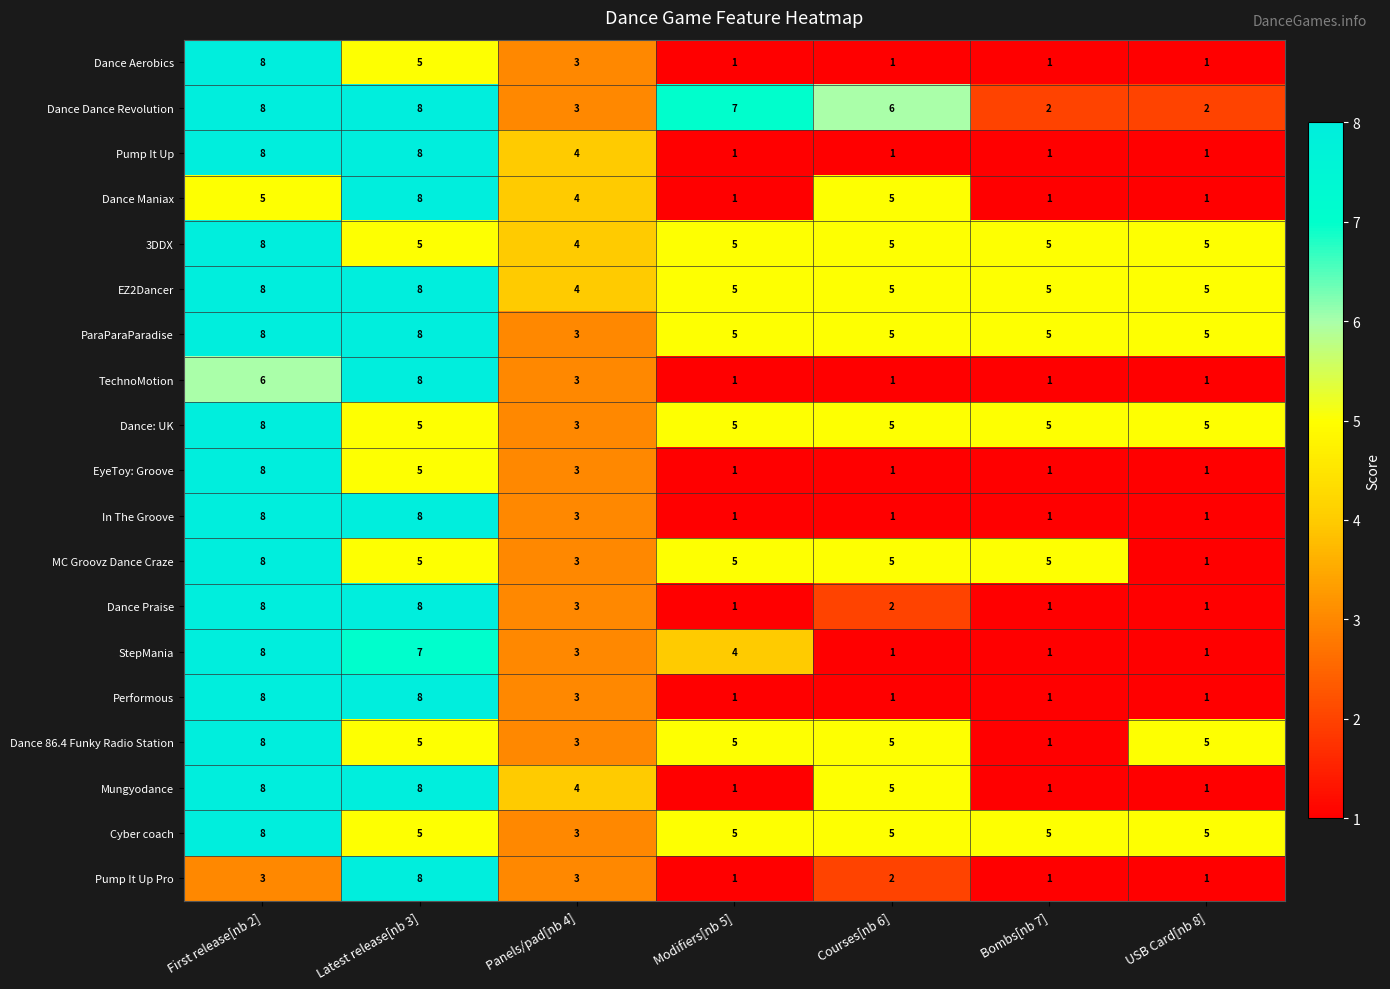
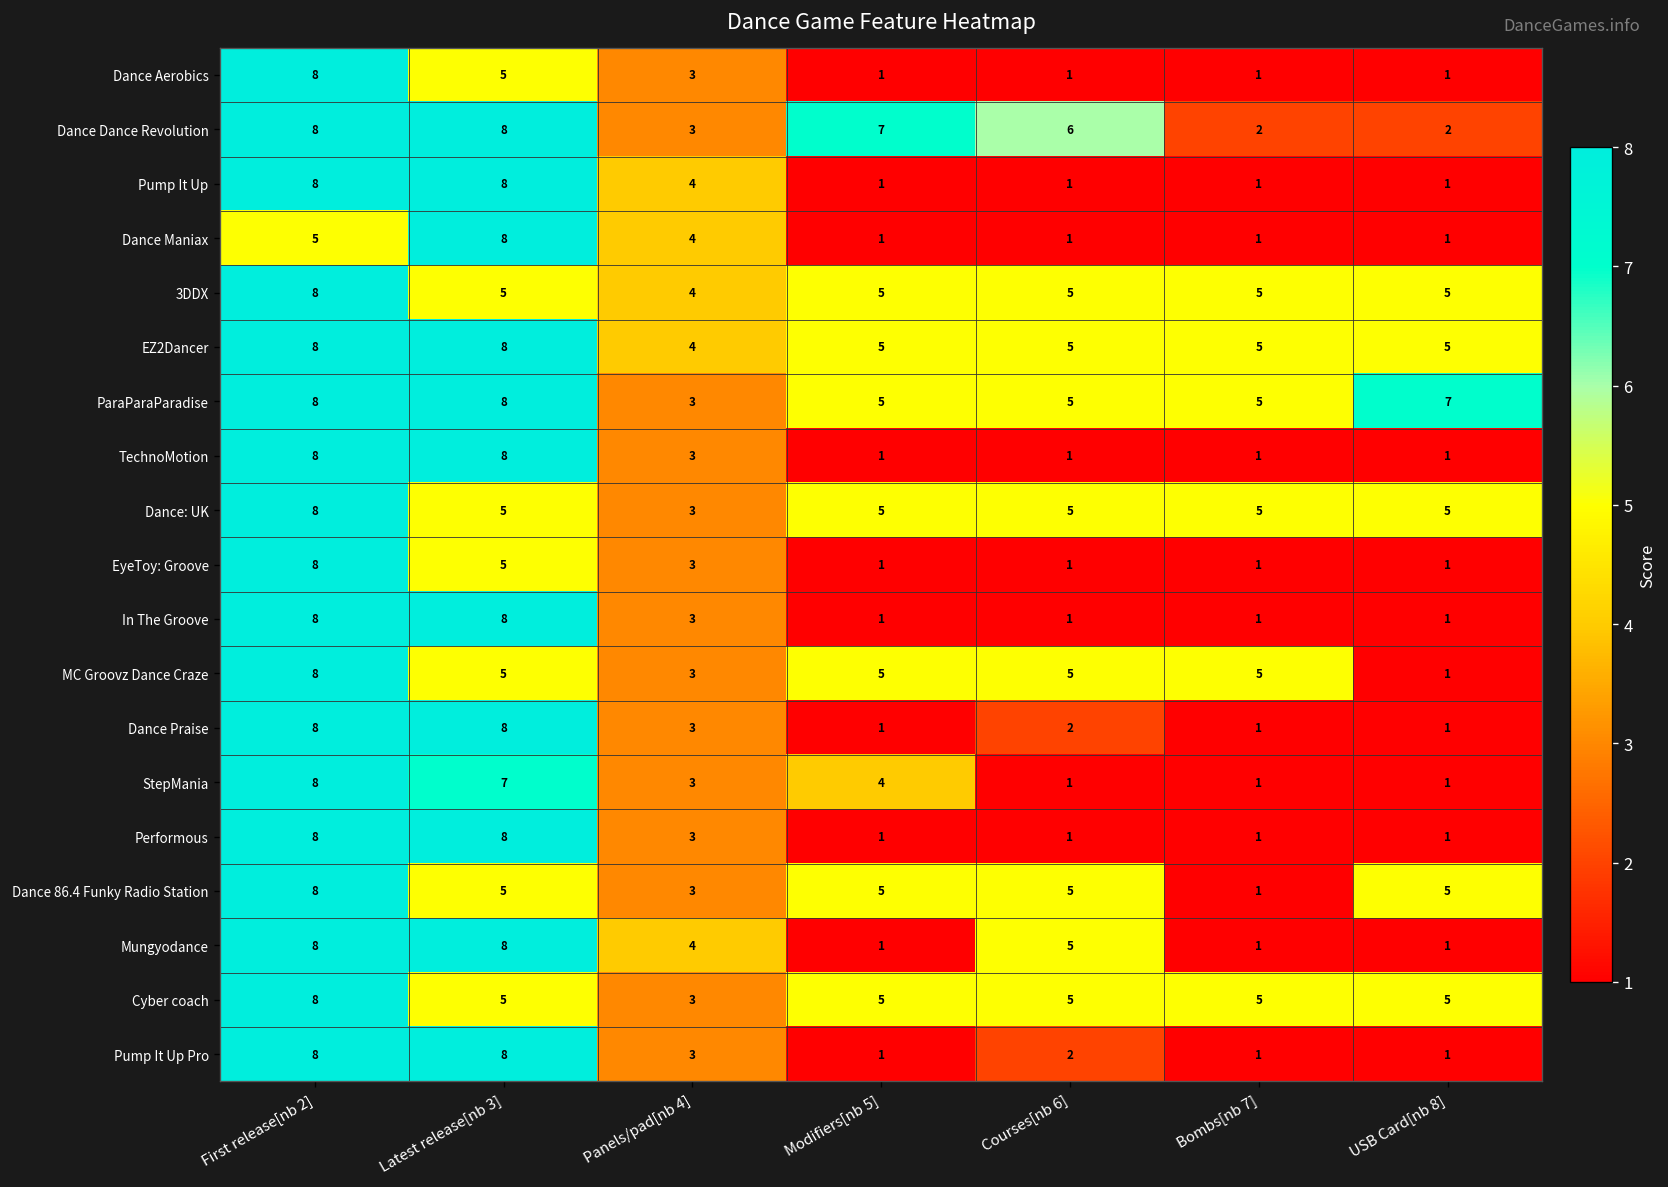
Dance Maniax, Courses[nb 6]: 5 -> 1
ParaParaParadise, USB Card[nb 8]: 5 -> 7
TechnoMotion, First release[nb 2]: 6 -> 8
Pump It Up Pro, First release[nb 2]: 3 -> 8
